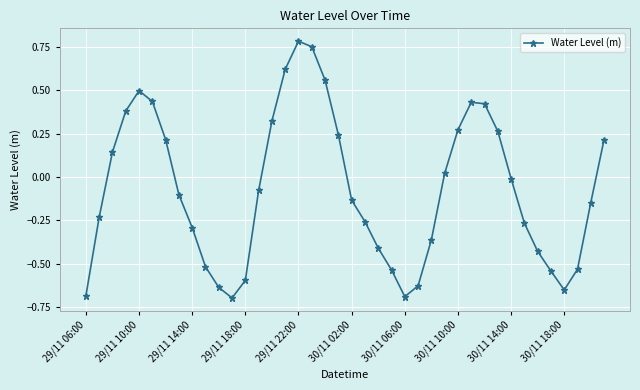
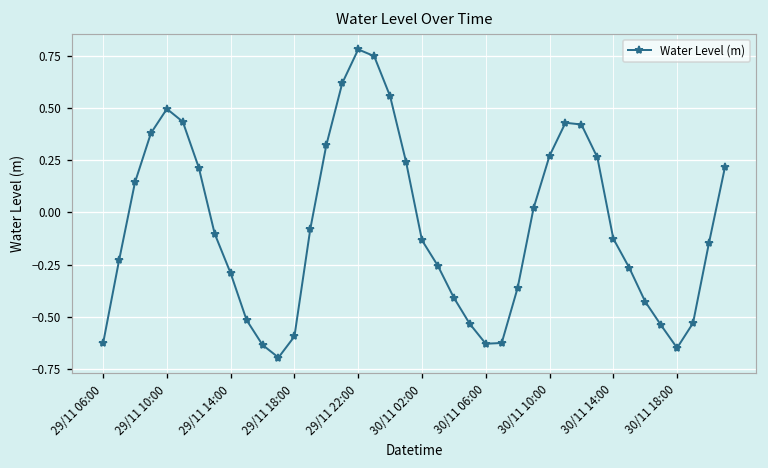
29/11 06:00: -0.68 -> -0.63
30/11 06:00: -0.69 -> -0.63
30/11 14:00: -0.01 -> -0.13
